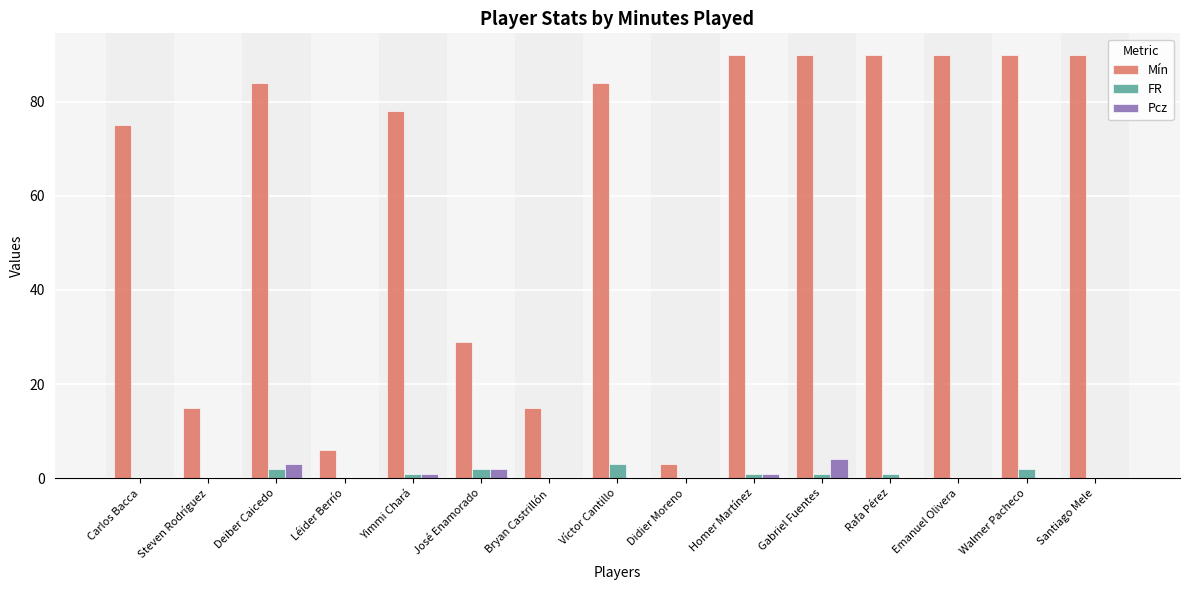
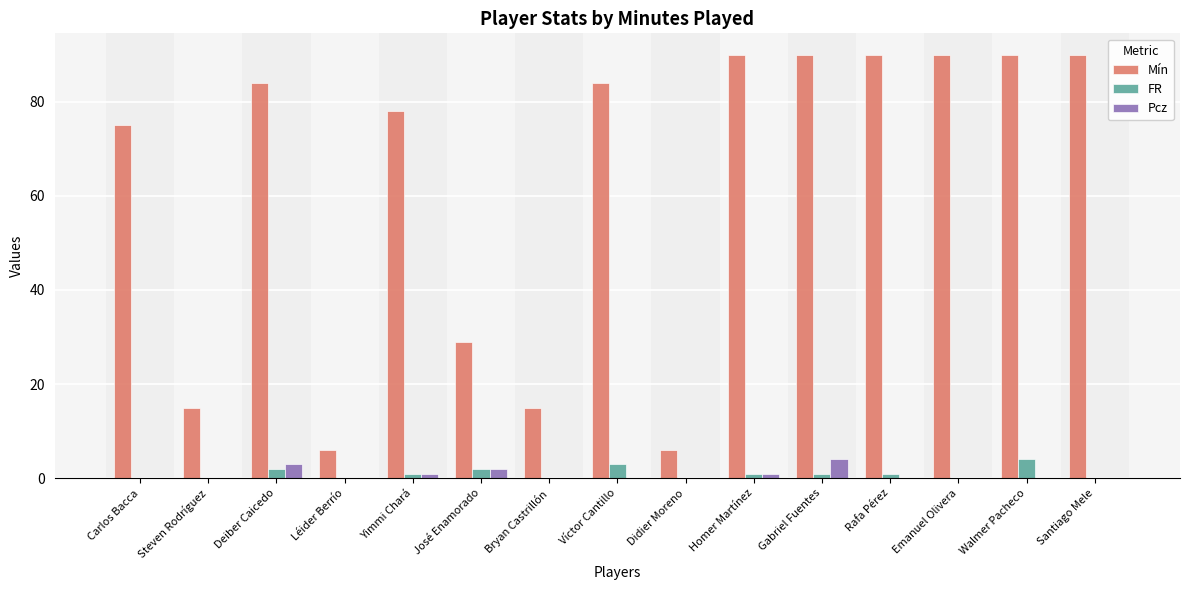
Mín, Didier Moreno: 3 -> 6
FR, Walmer Pacheco: 2 -> 4
